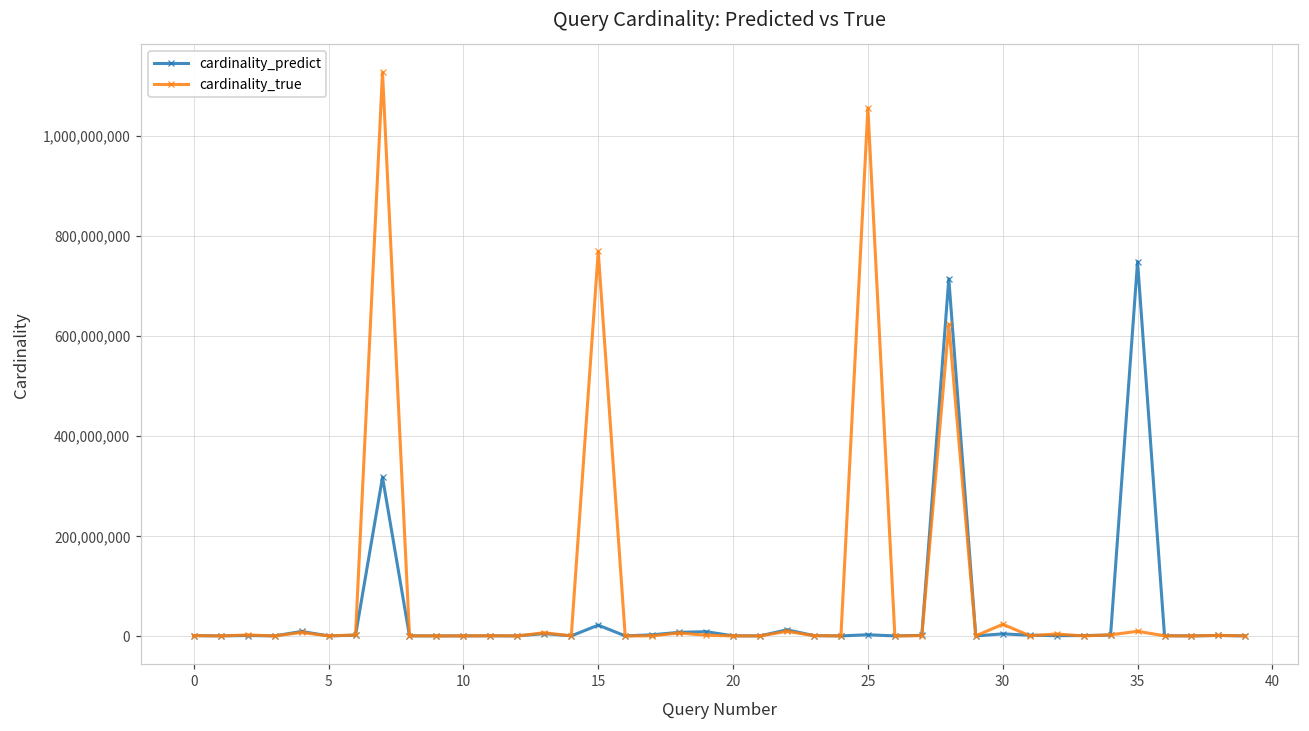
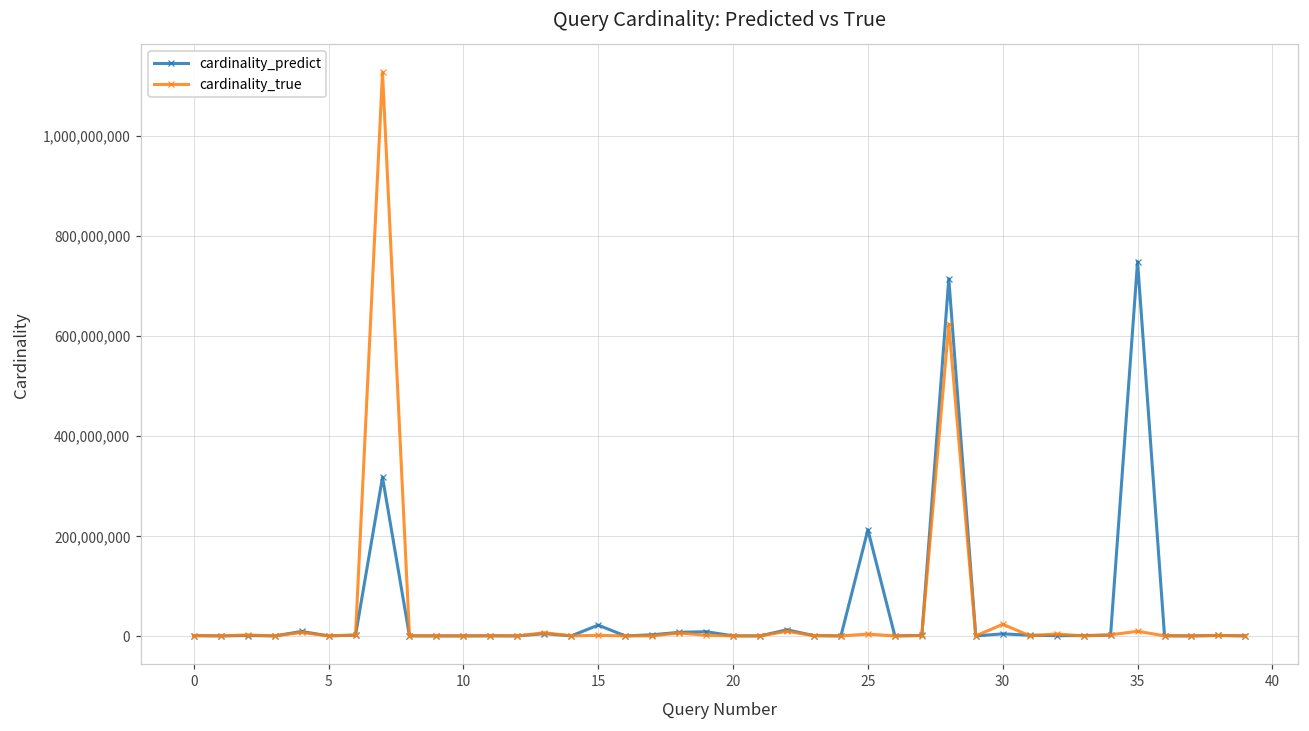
cardinality_true, 15: 770,000,000 -> 0
cardinality_predict, 25: 0 -> 210,000,000
cardinality_true, 25: 1,050,000,000 -> 0
